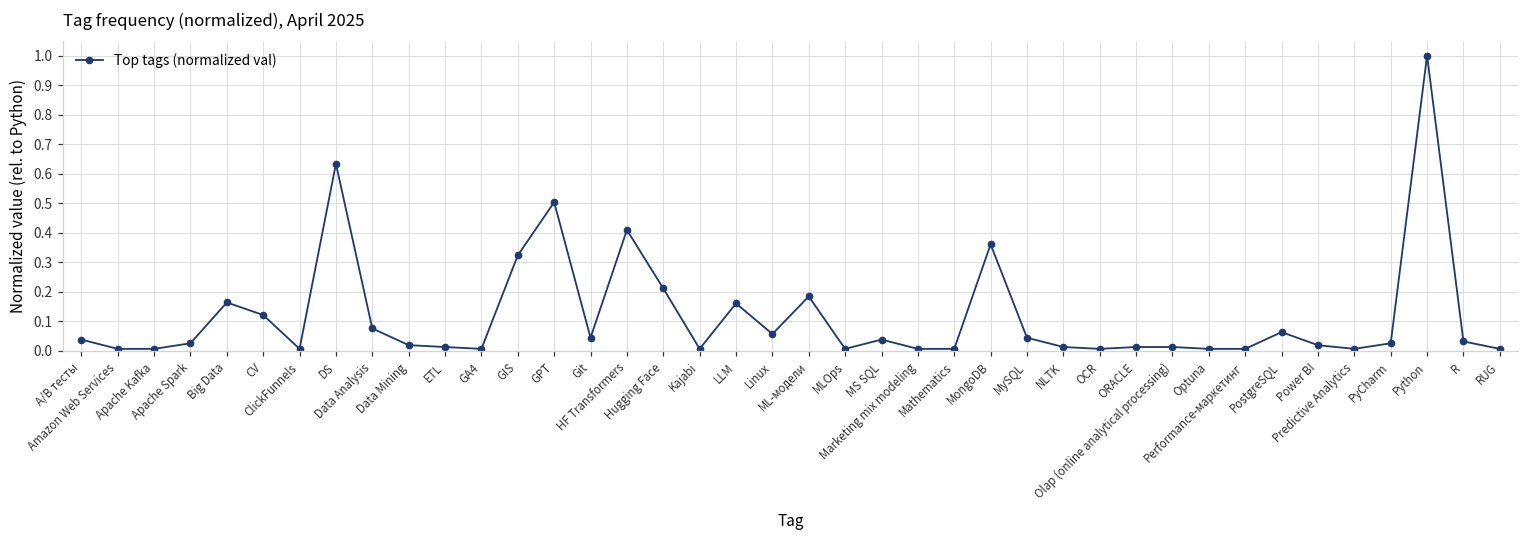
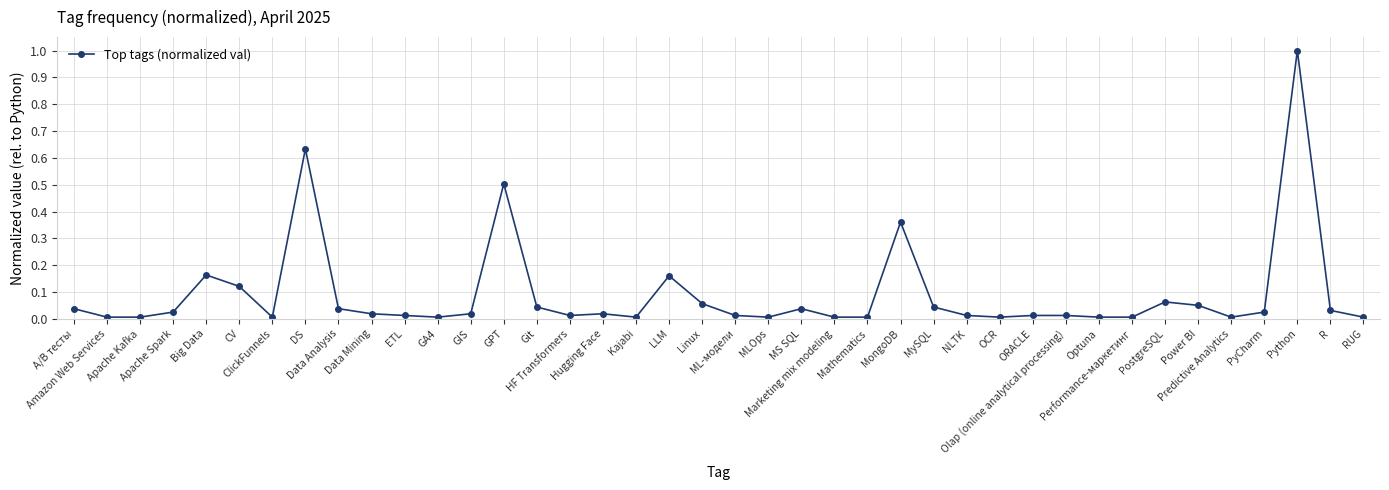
Data Analysis: 0.08 -> 0.04
GIS: 0.32 -> 0.02
HF Transformers: 0.41 -> 0.01
Hugging Face: 0.21 -> 0.02
ML-модели: 0.18 -> 0.01
Power BI: 0.02 -> 0.05
